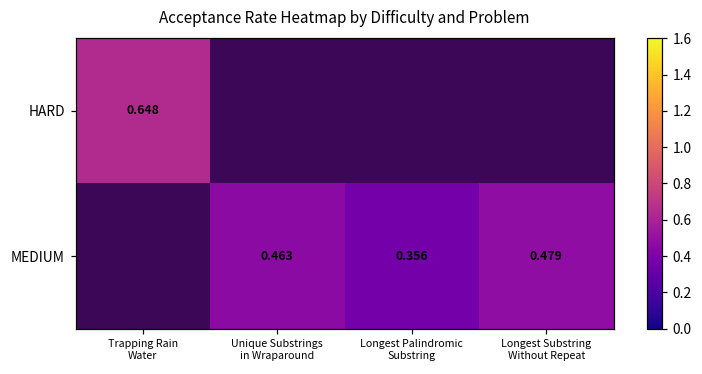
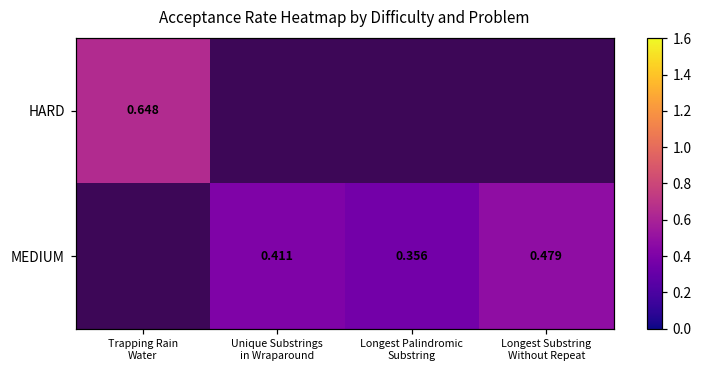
MEDIUM, Unique Substrings in Wraparound: 0.463 -> 0.411
